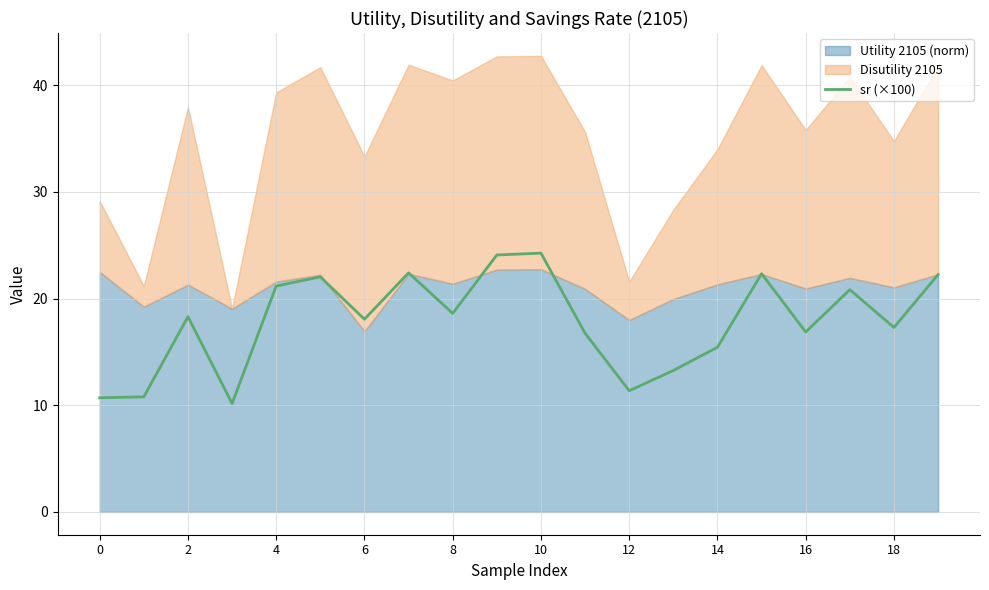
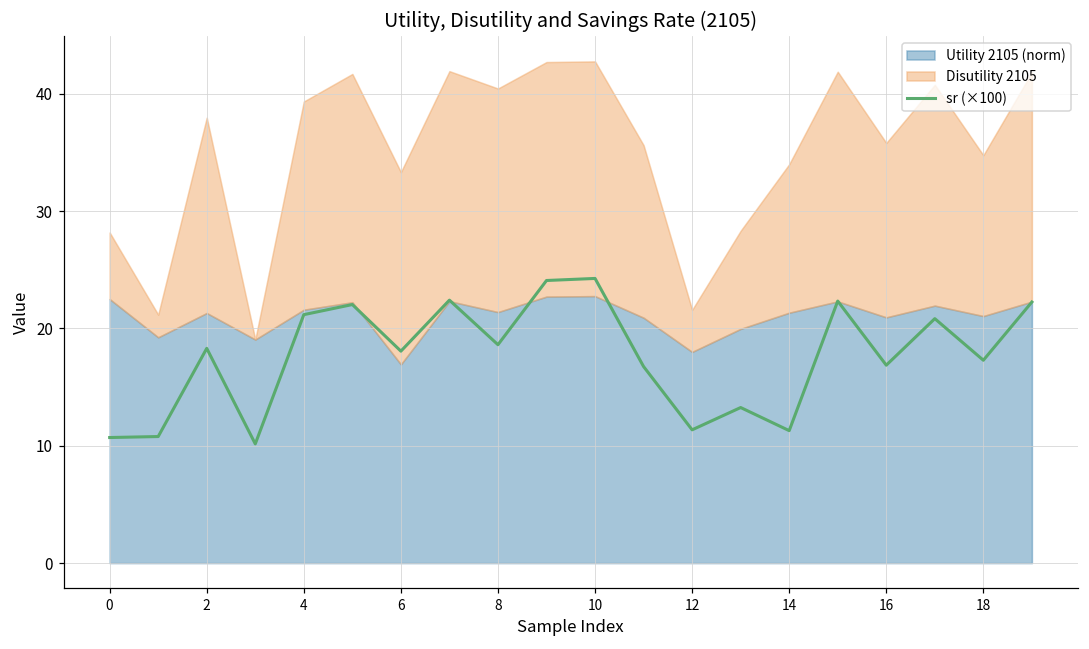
Disutility 2105, 0: 6.6 -> 5.7
sr (×100), 14: 15.4 -> 11.3
